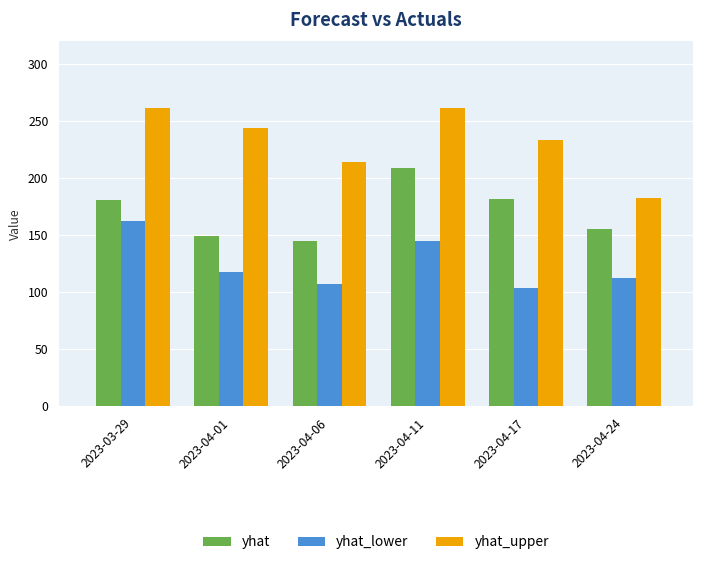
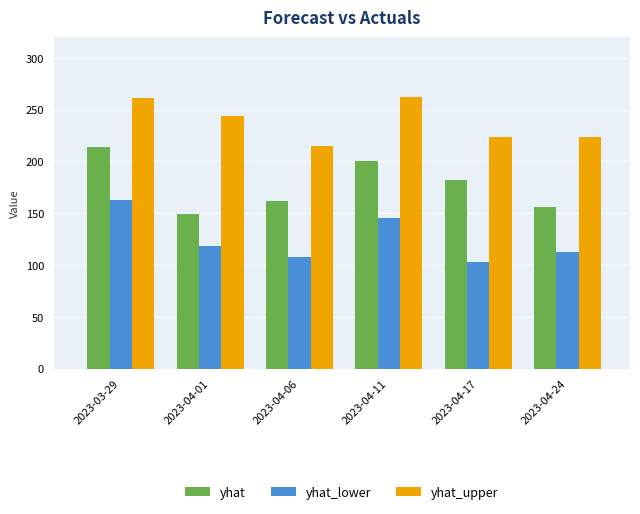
yhat, 2023-03-29: 181 -> 214
yhat, 2023-04-06: 145 -> 161
yhat, 2023-04-11: 209 -> 201
yhat_upper, 2023-04-17: 233 -> 224
yhat_upper, 2023-04-24: 182 -> 224
